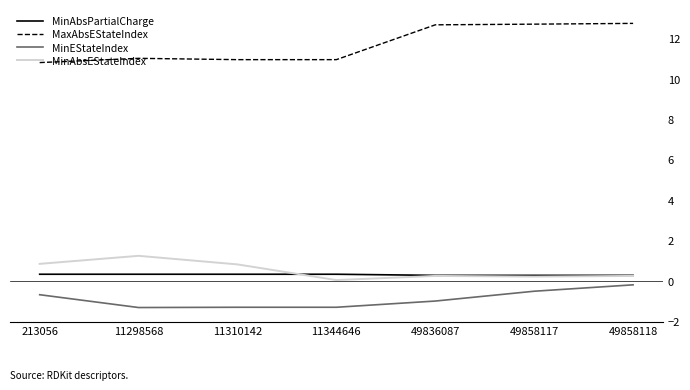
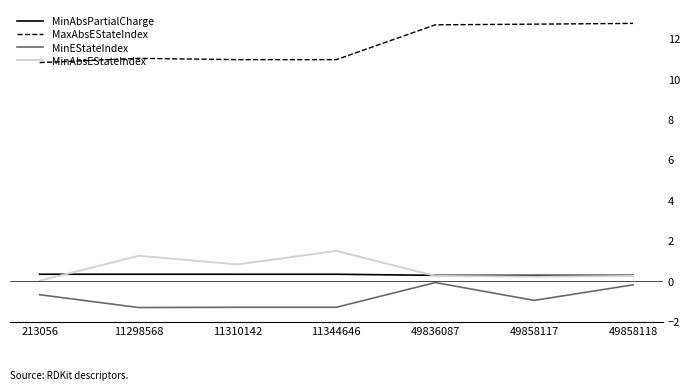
MinAbsEStateIndex, 213056: 0.8 -> 0.0
MinAbsEStateIndex, 11344646: 0.0 -> 1.5
MinEStateIndex, 49836087: -1.0 -> -0.1
MinEStateIndex, 49858117: -0.5 -> -1.0
